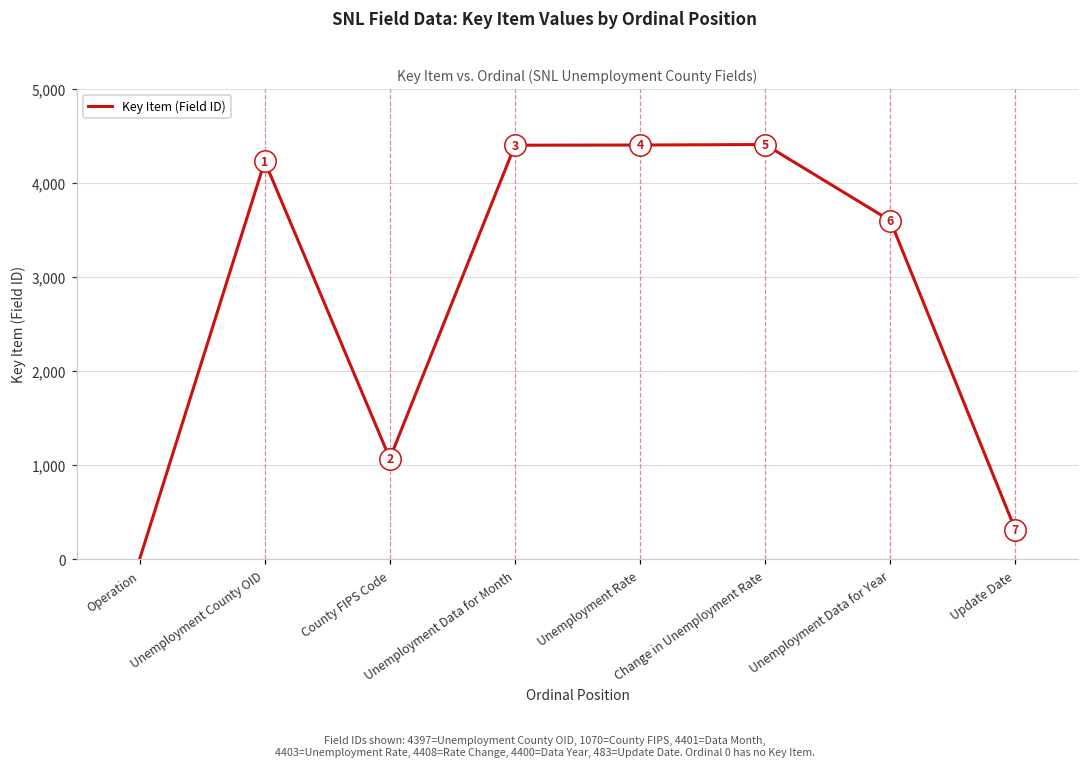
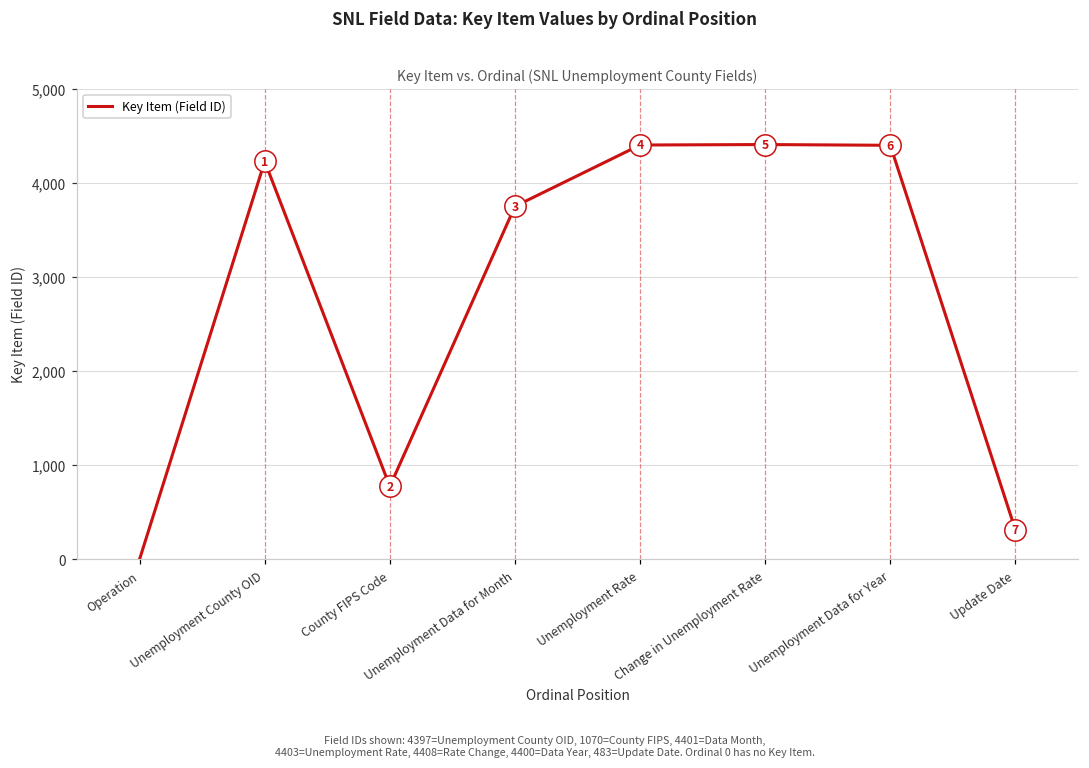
Key Item (Field ID), County FIPS Code: 1,100 -> 800
Key Item (Field ID), Unemployment Data for Month: 4,400 -> 3,800
Key Item (Field ID), Unemployment Data for Year: 3,600 -> 4,400
